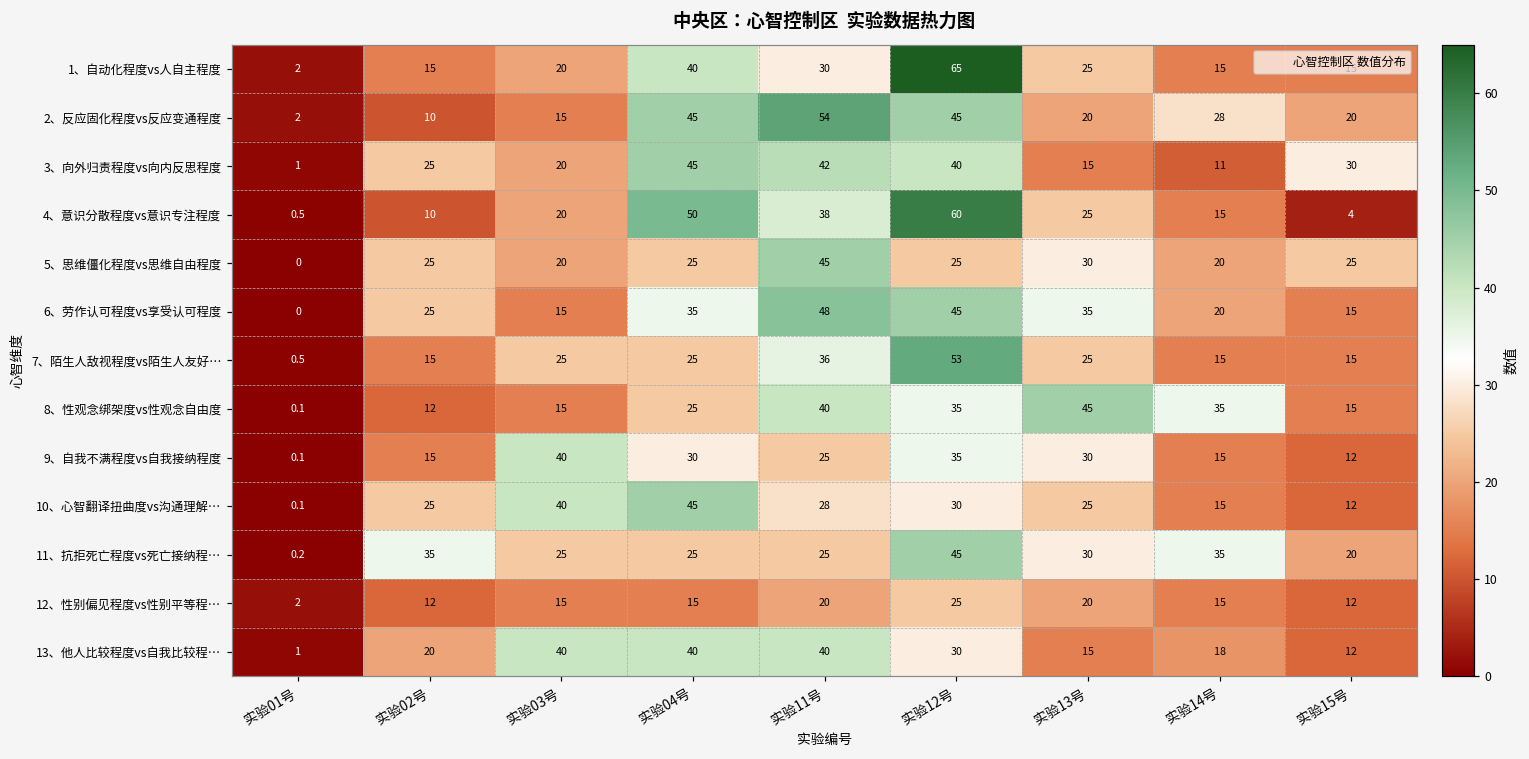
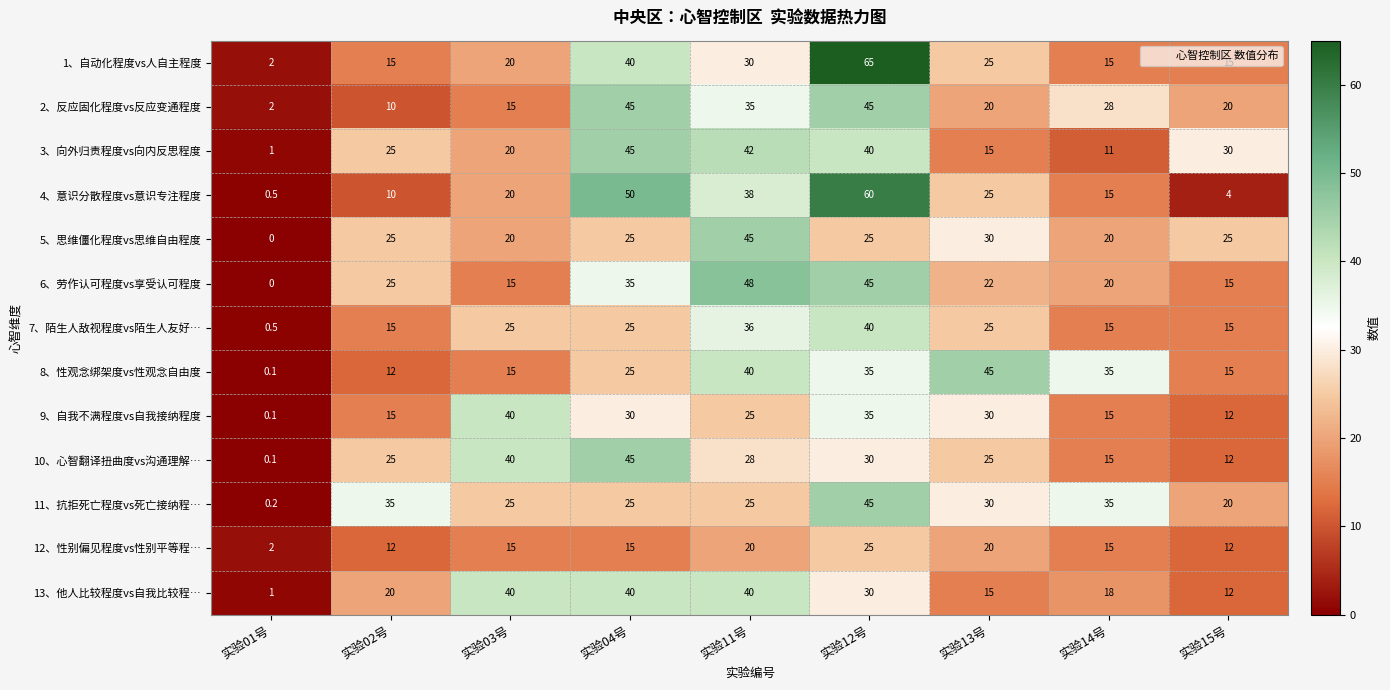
2、反应固化程度vs反应变通程度, 实验11号: 54 -> 35
6、劳作认可程度vs享受认可程度, 实验13号: 35 -> 22
7、陌生人敌视程度vs陌生人友好…, 实验12号: 53 -> 40
